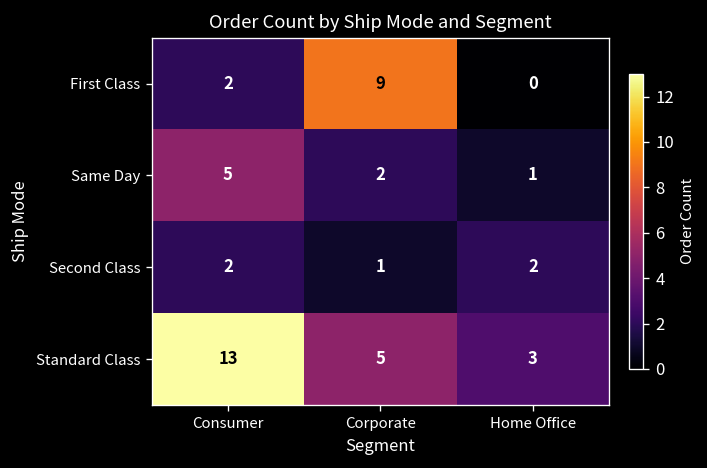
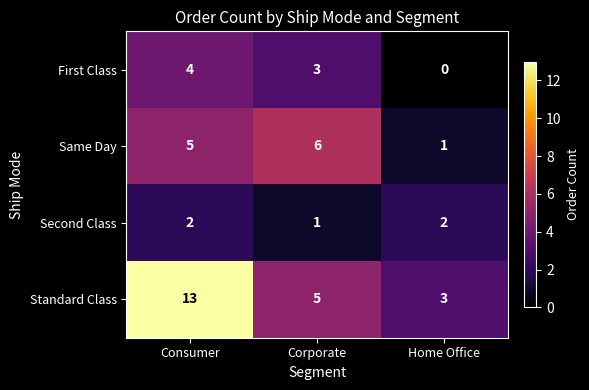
First Class, Consumer: 2 -> 4
First Class, Corporate: 9 -> 3
Same Day, Corporate: 2 -> 6
